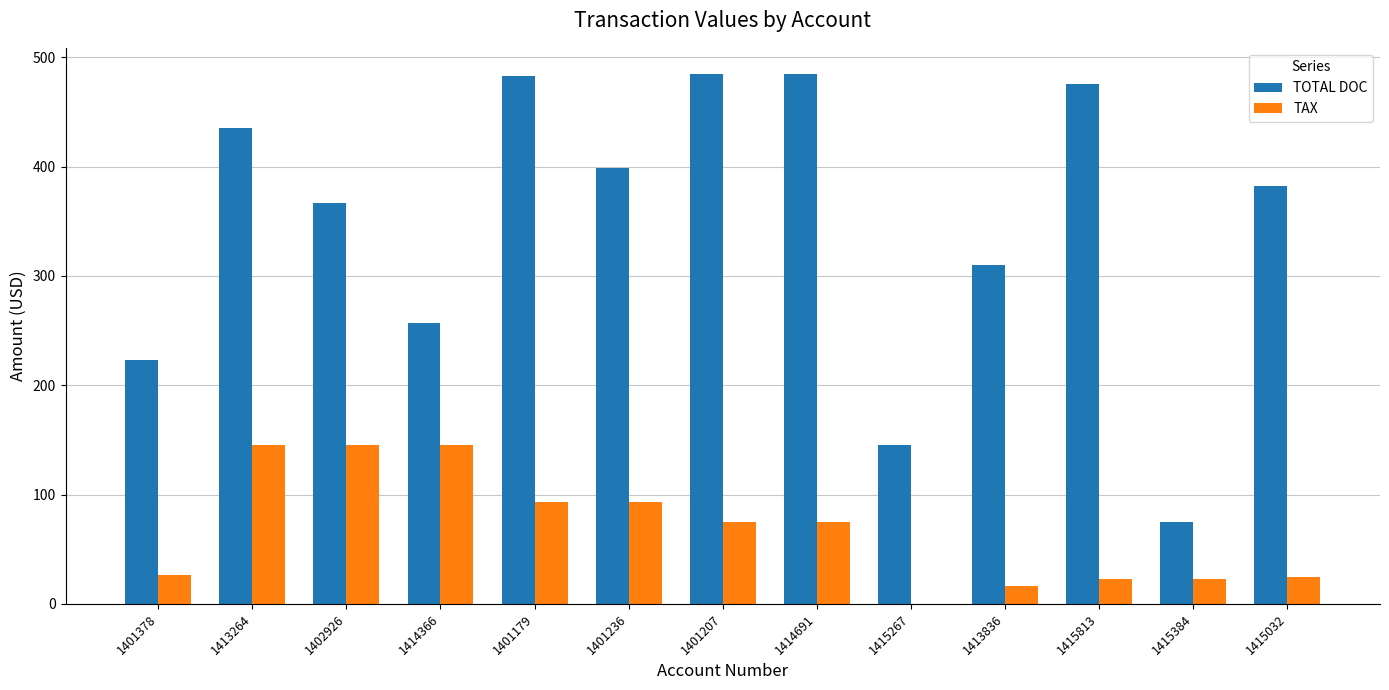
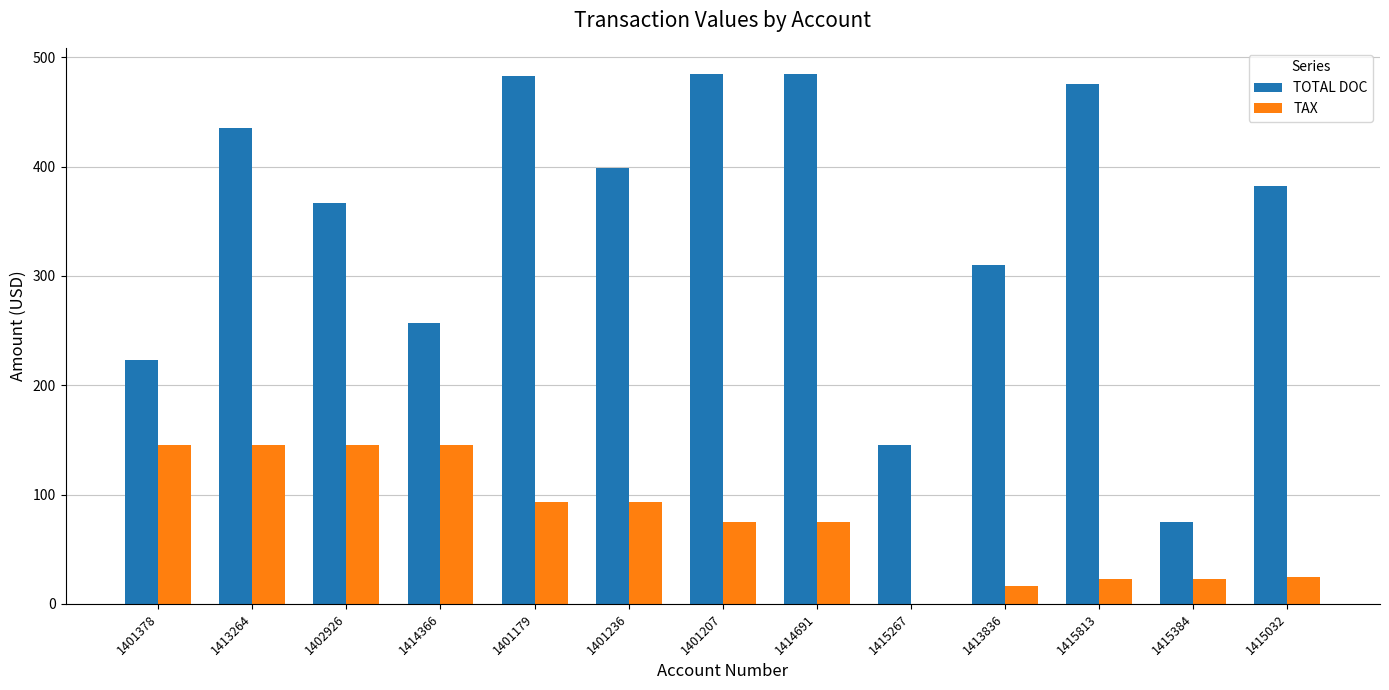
TAX, 1401378: 26 -> 146
